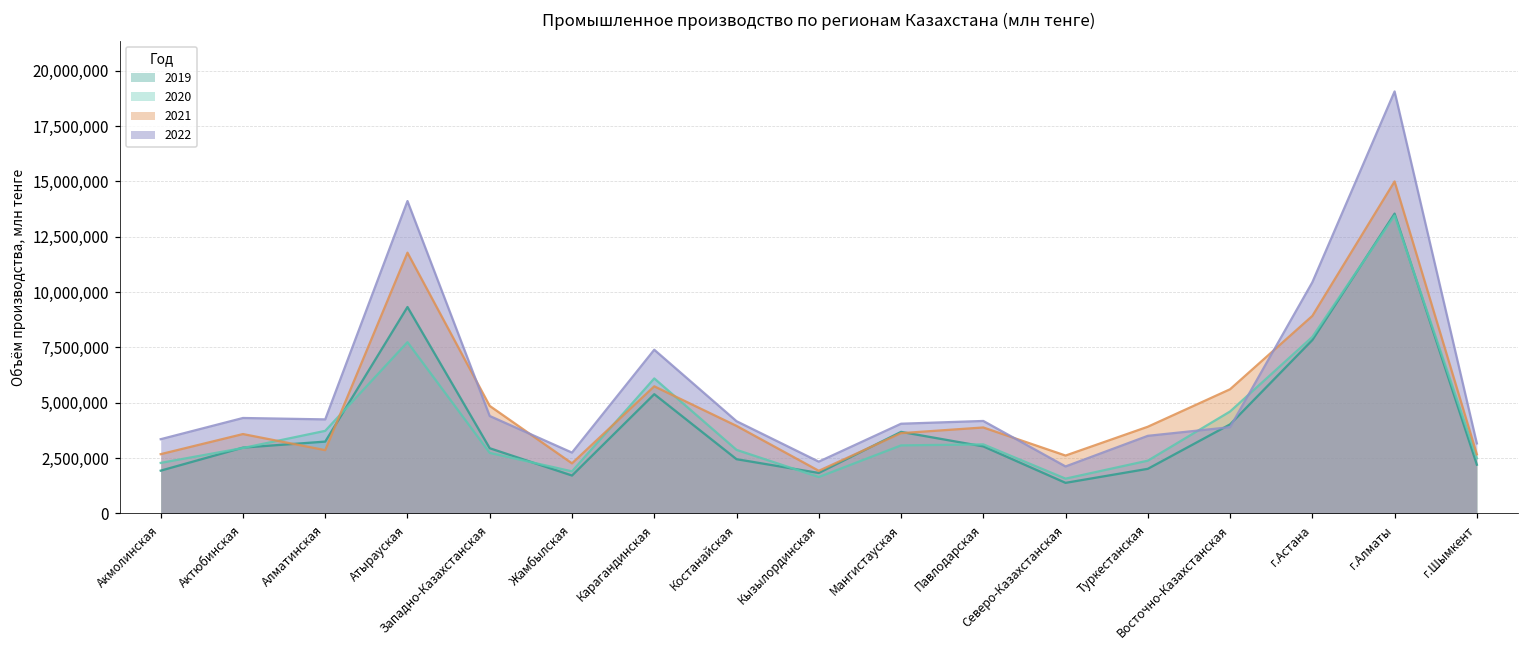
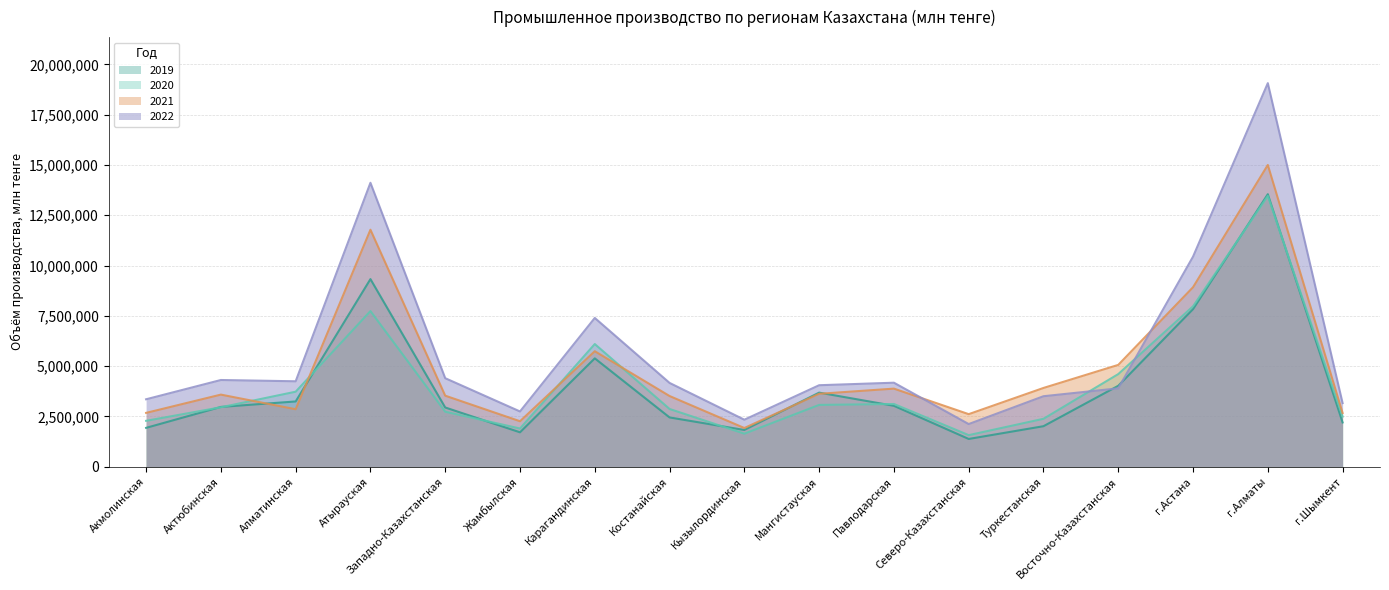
2021, Западно-Казахстанская: 4,900,000 -> 3,500,000
2021, Костанайская: 4,000,000 -> 3,500,000
2021, Восточно-Казахстанская: 5,600,000 -> 5,100,000
